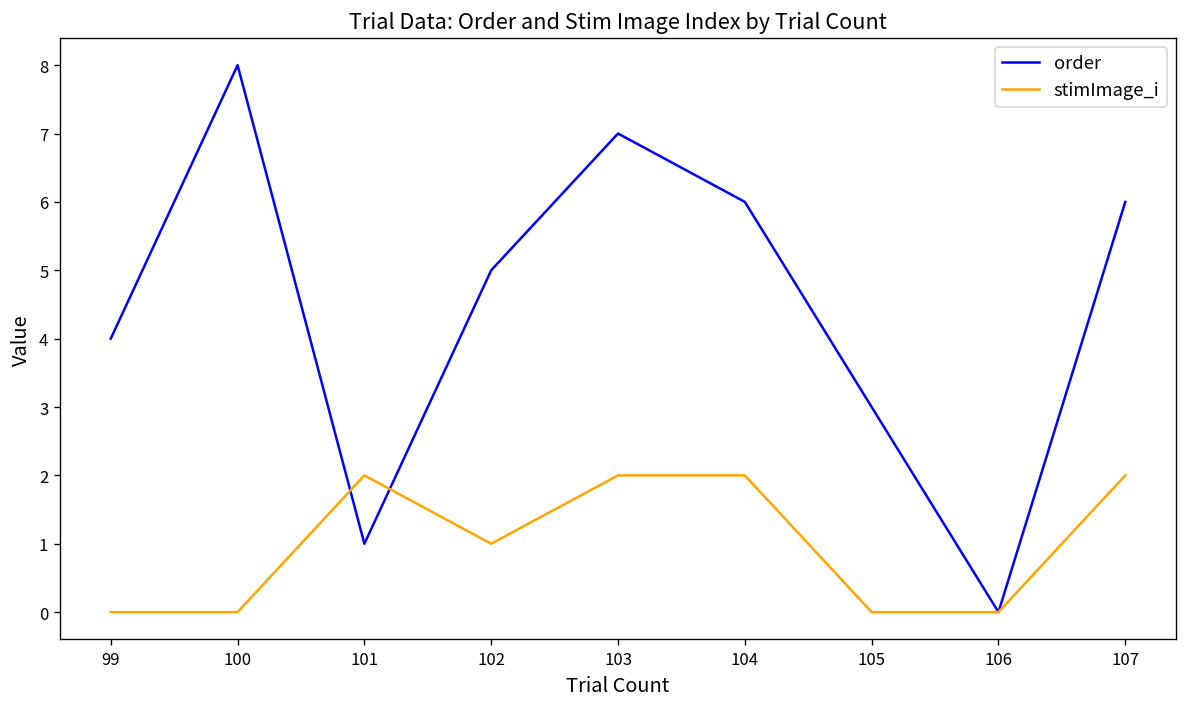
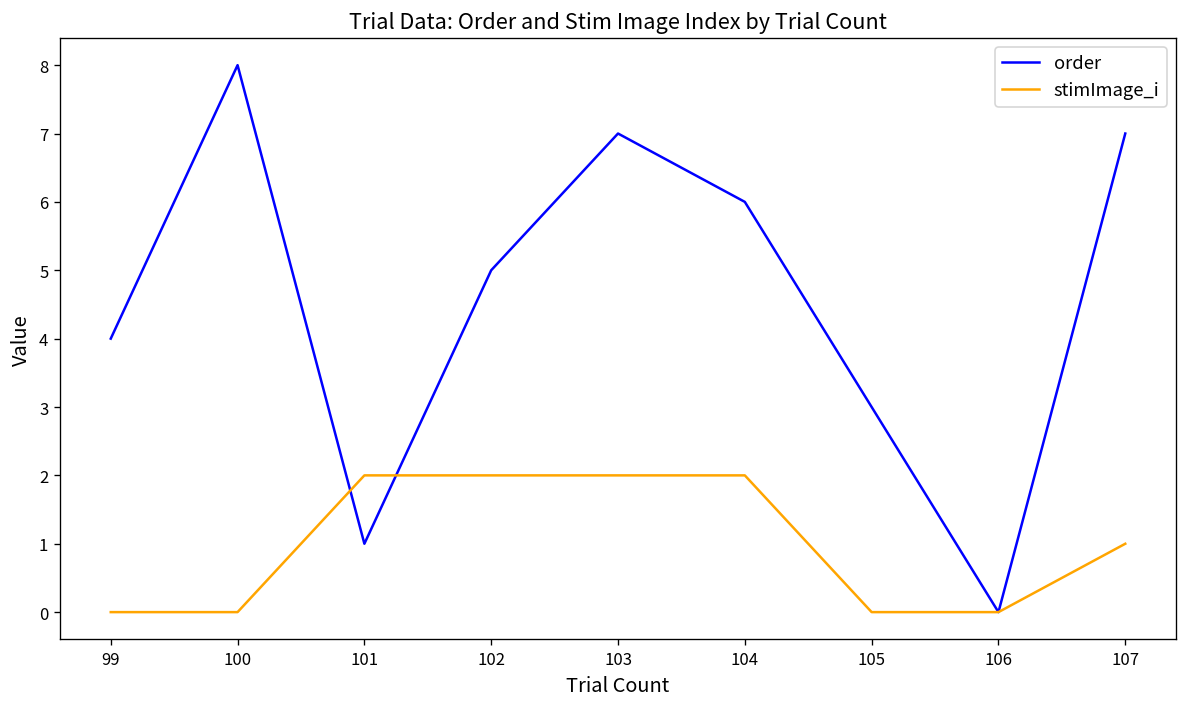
stimImage_i, 102: 1 -> 2
order, 107: 6 -> 7
stimImage_i, 107: 2 -> 1
